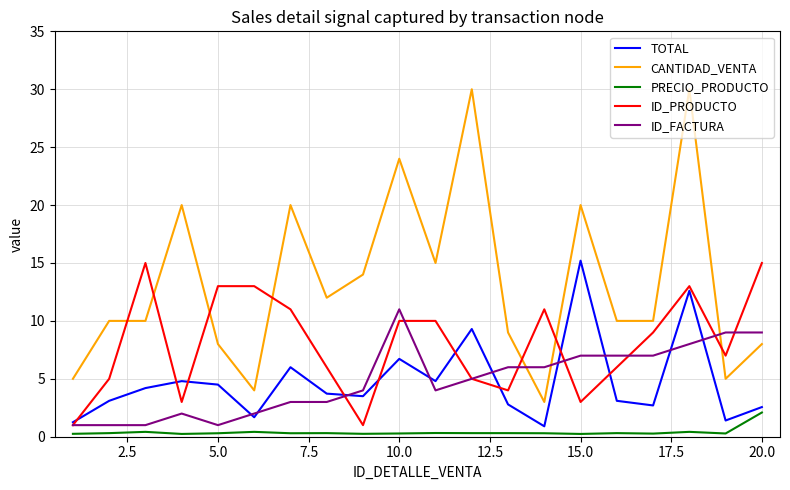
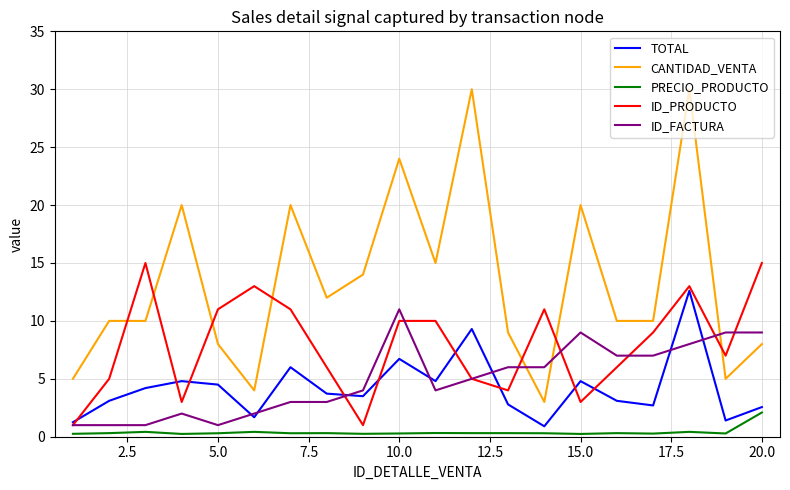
ID_PRODUCTO, 5.0: 13 -> 11
TOTAL, 15.0: 15.2 -> 4.8
ID_FACTURA, 15.0: 7 -> 9
